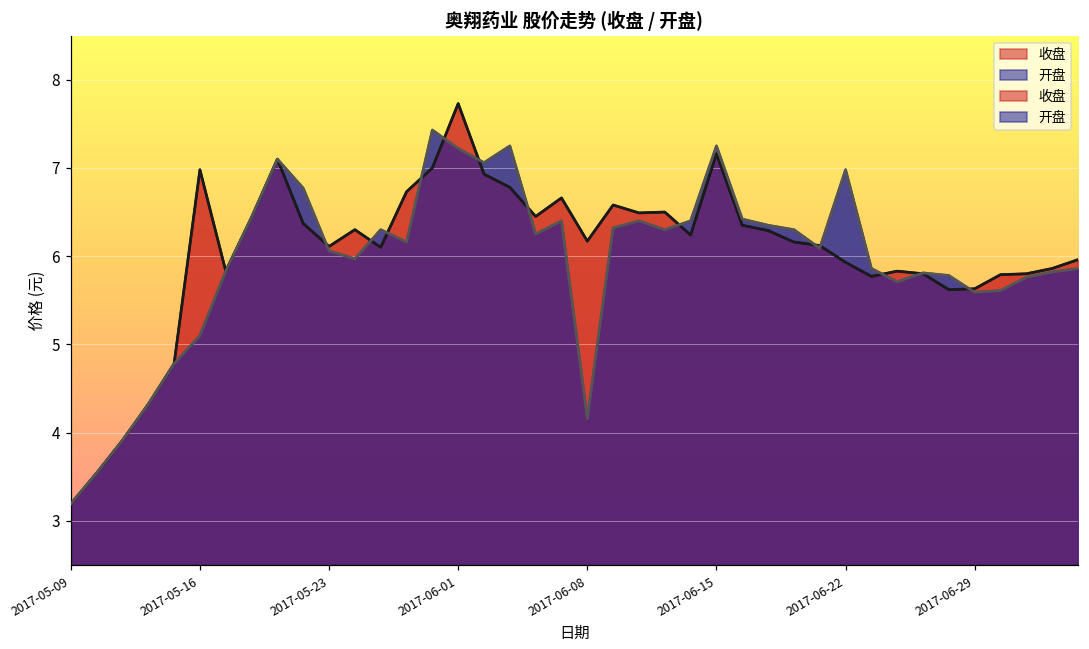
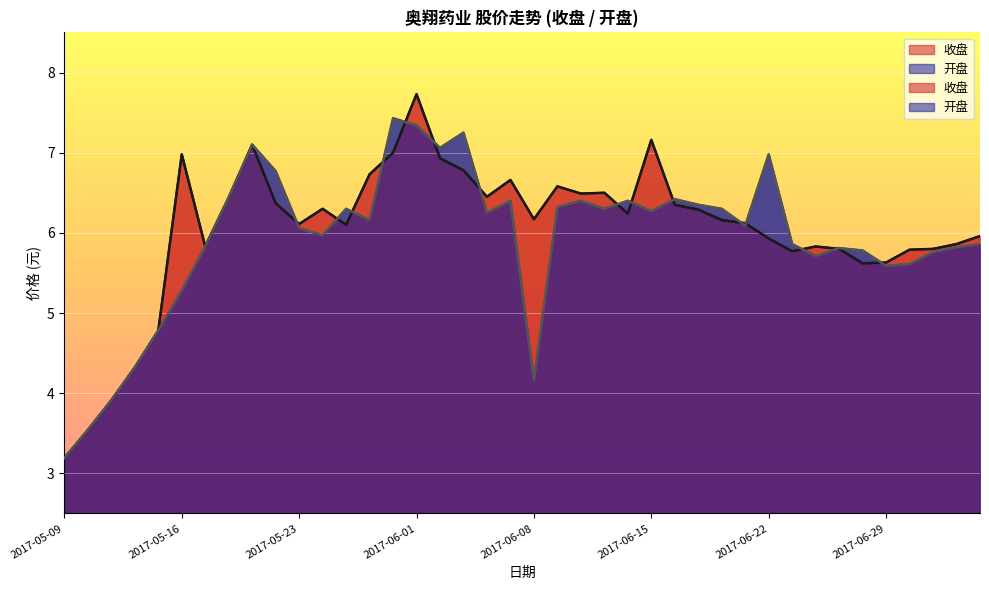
开盘, 2017-05-16: 5.1 -> 5.3
开盘, 2017-06-01: 7.2 -> 7.3
开盘, 2017-06-15: 7.3 -> 6.3
